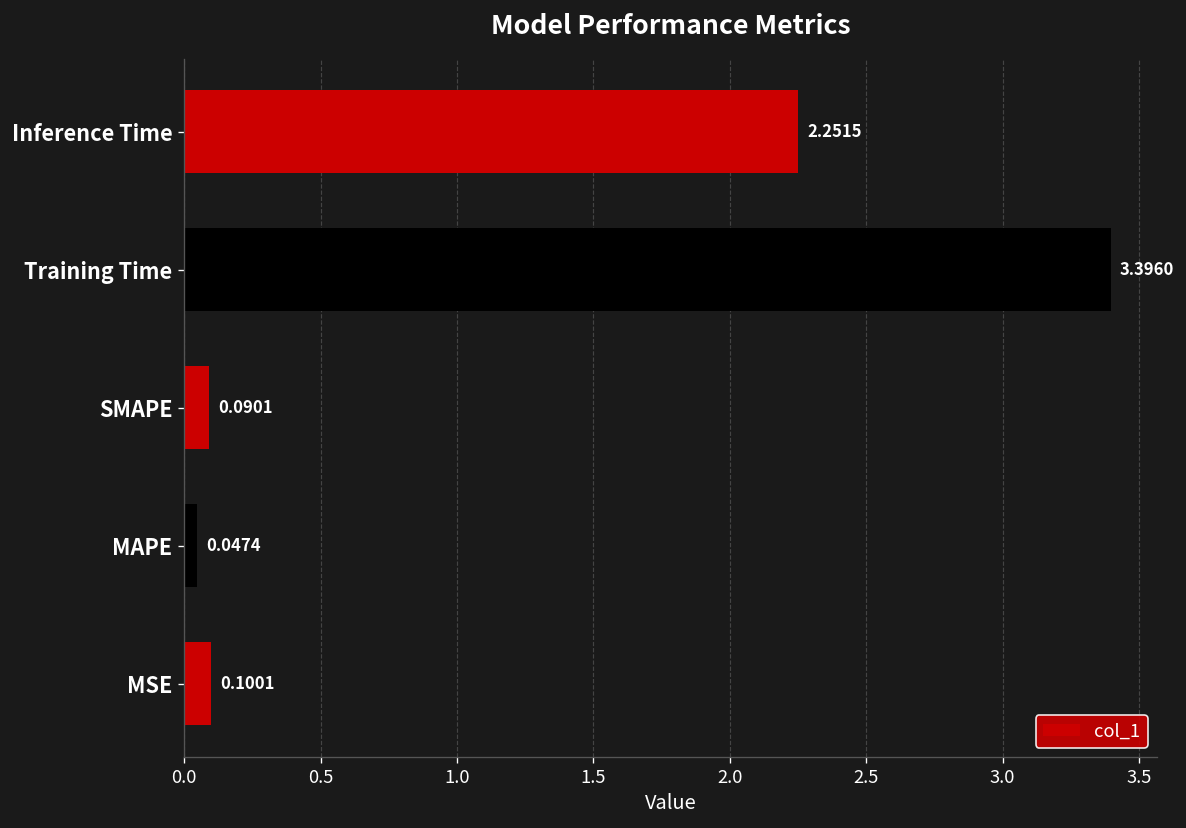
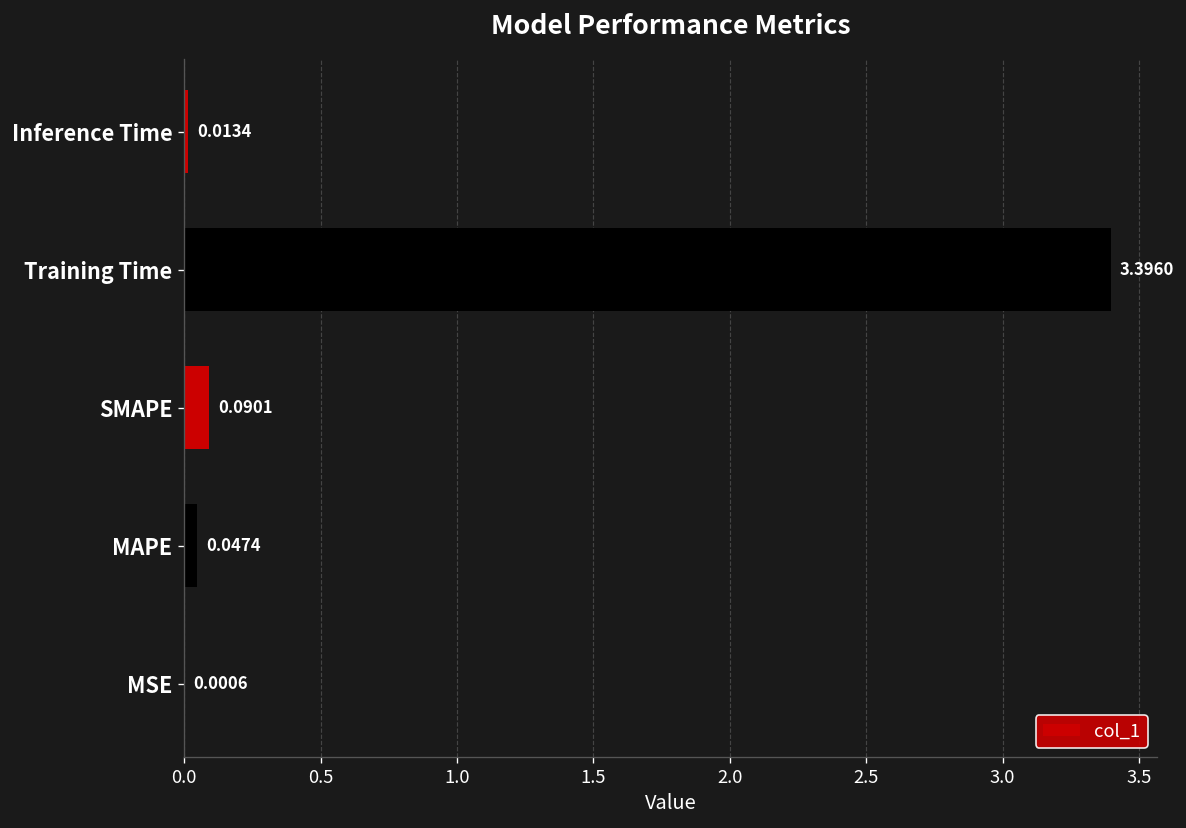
Inference Time: 2.2515 -> 0.0134
MSE: 0.1001 -> 0.0006
